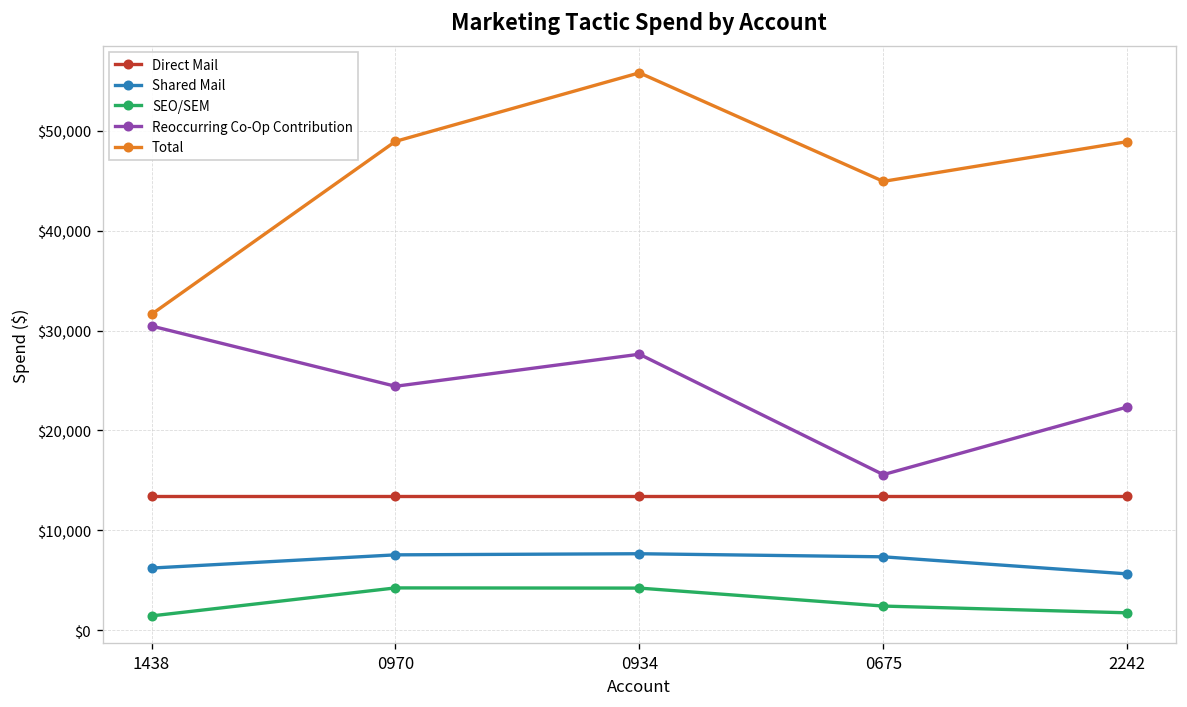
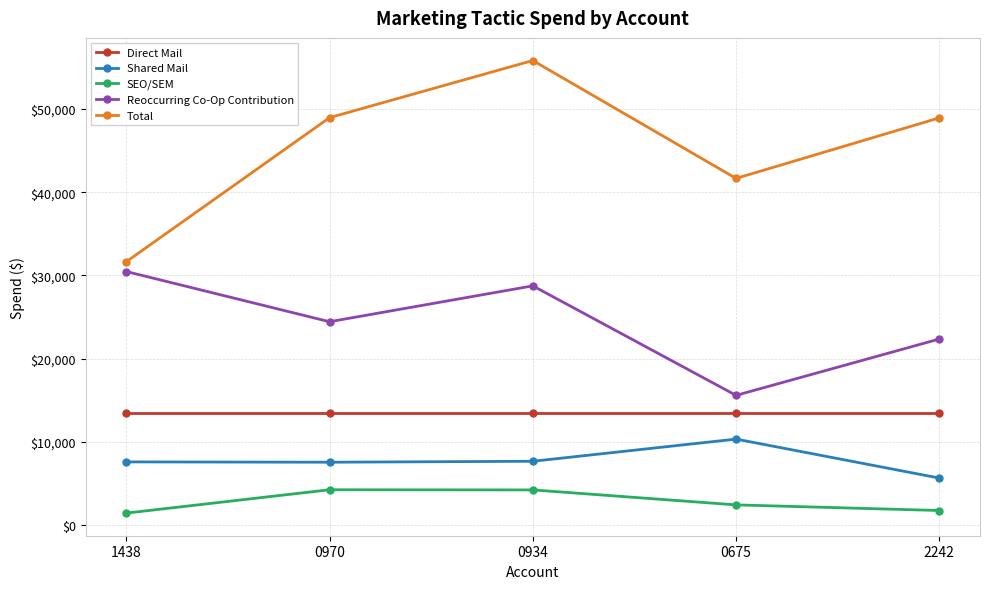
Shared Mail, 1438: $6,000 -> $8,000
Reoccurring Co-Op Contribution, 0934: $28,000 -> $29,000
Shared Mail, 0675: $7,000 -> $10,000
Total, 0675: $45,000 -> $42,000
